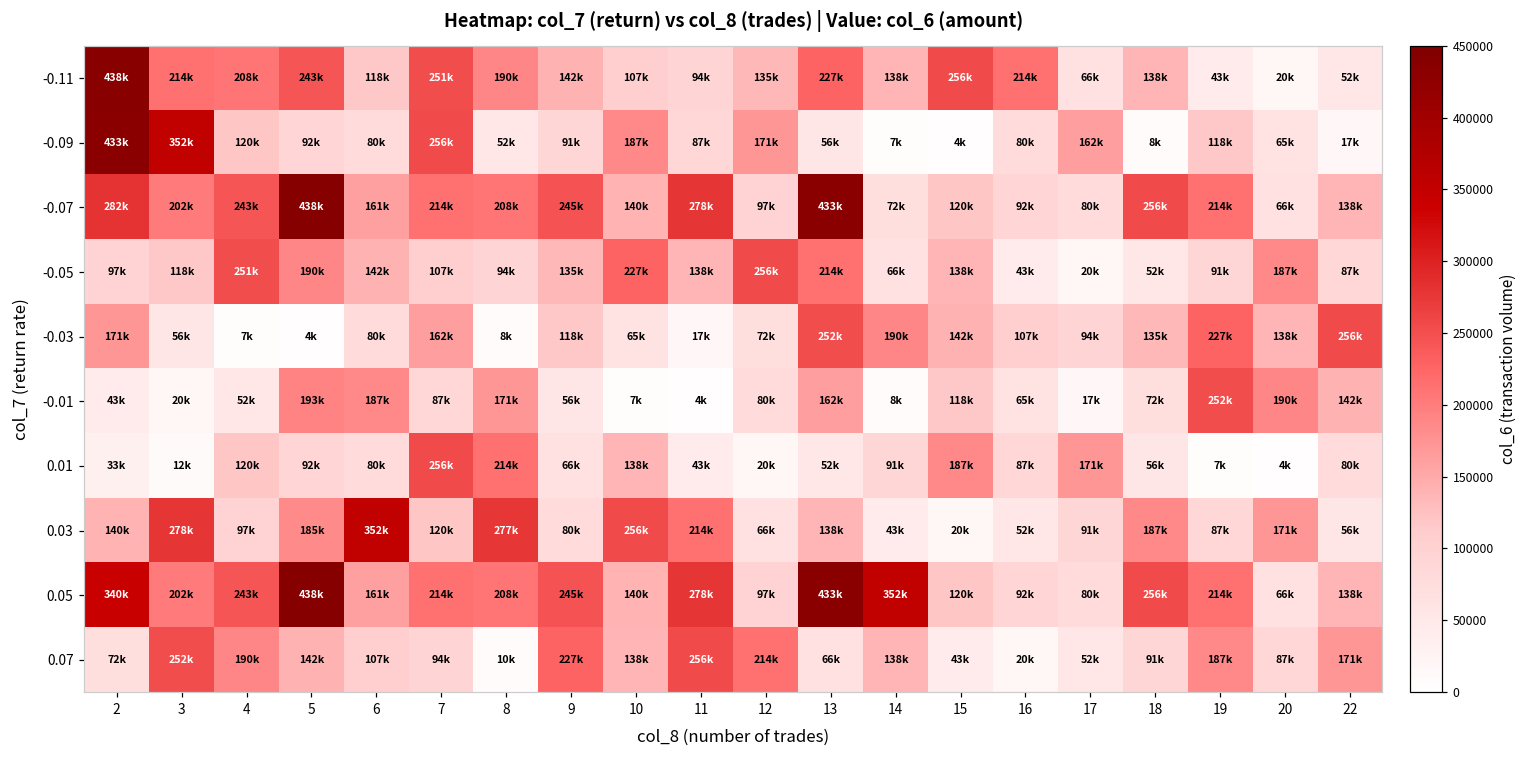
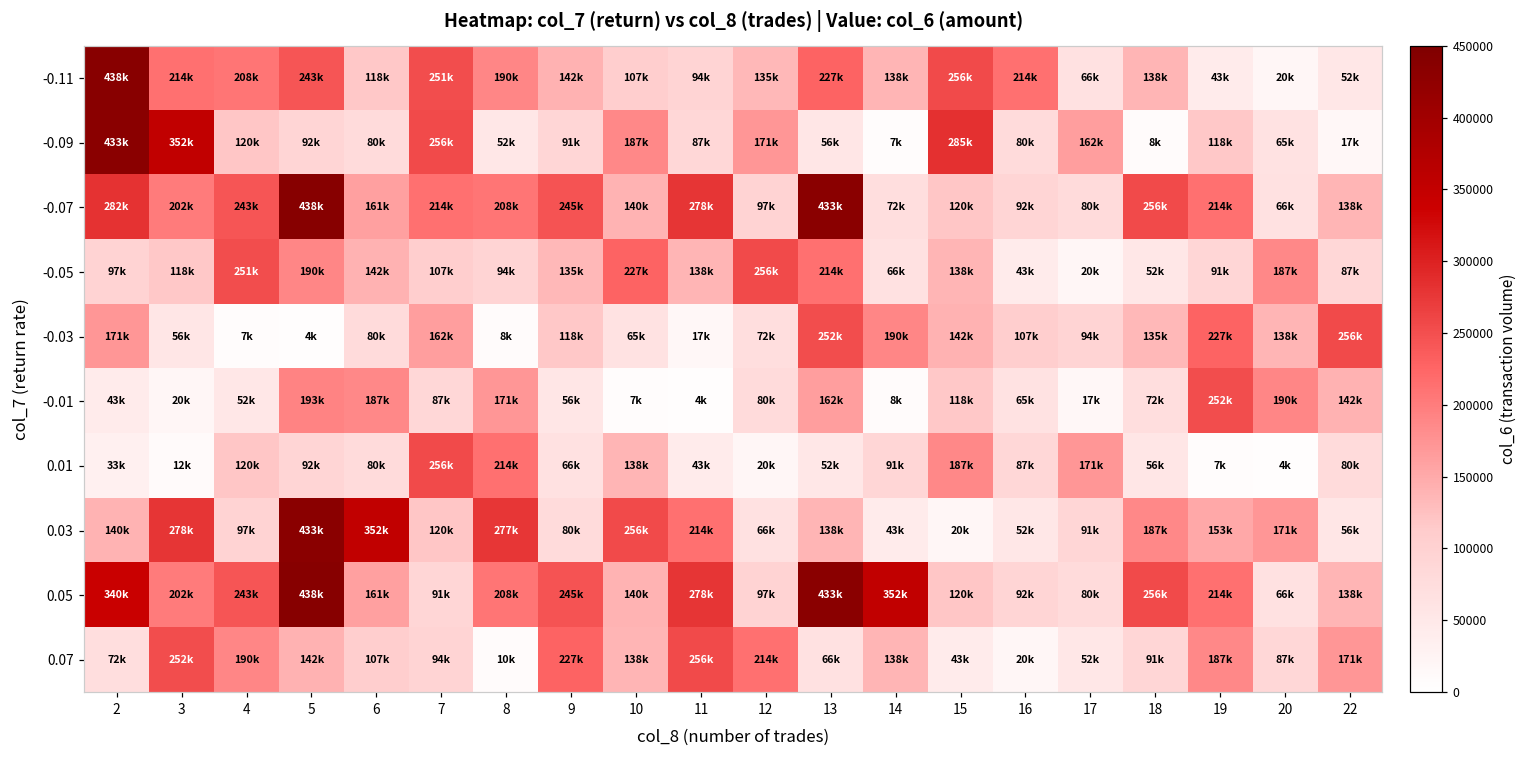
-0.09, 15: 4k -> 285k
0.03, 5: 185k -> 433k
0.03, 19: 87k -> 153k
0.05, 7: 214k -> 91k
